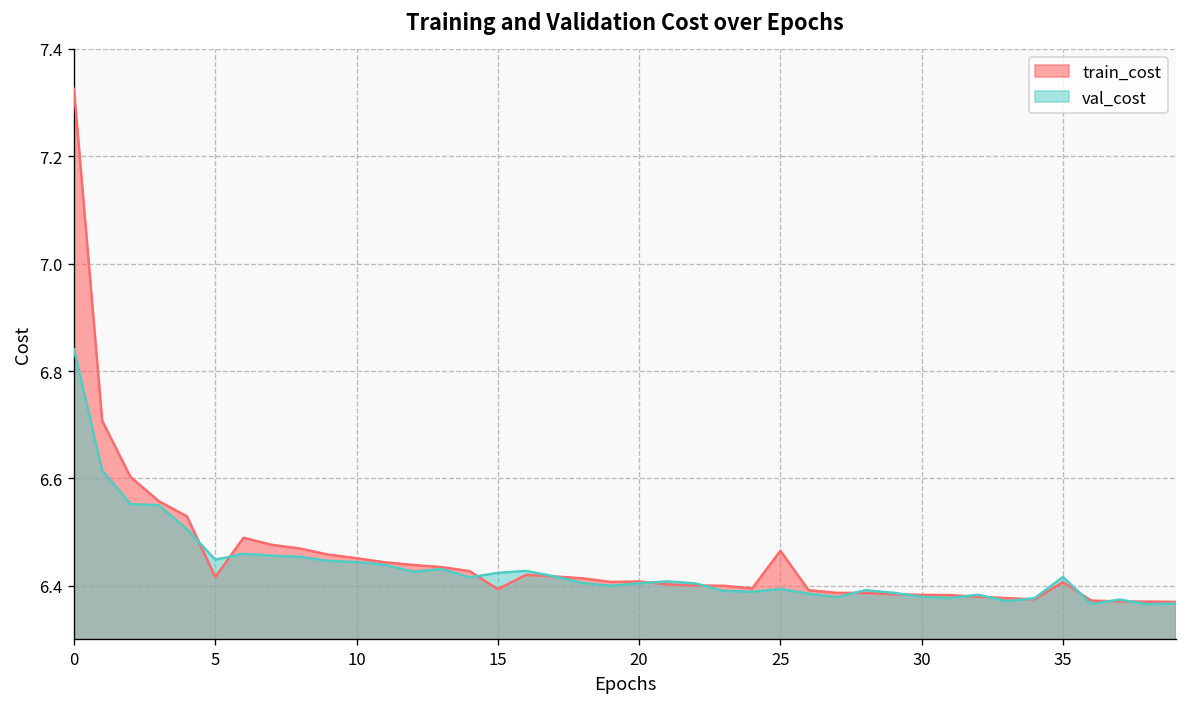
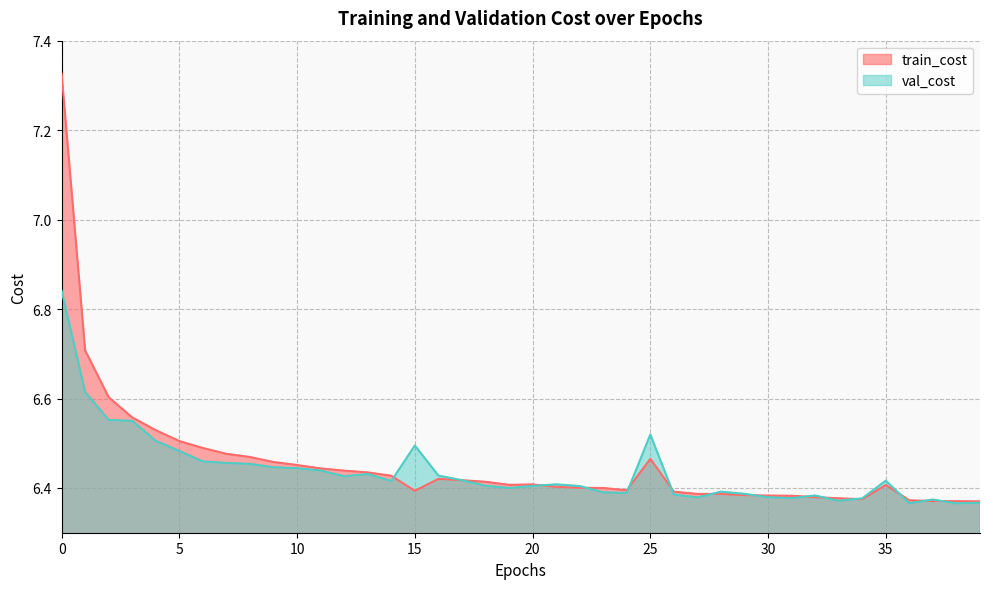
train_cost, 5: 6.42 -> 6.50
val_cost, 5: 6.45 -> 6.48
val_cost, 15: 6.42 -> 6.49
val_cost, 25: 6.39 -> 6.52
